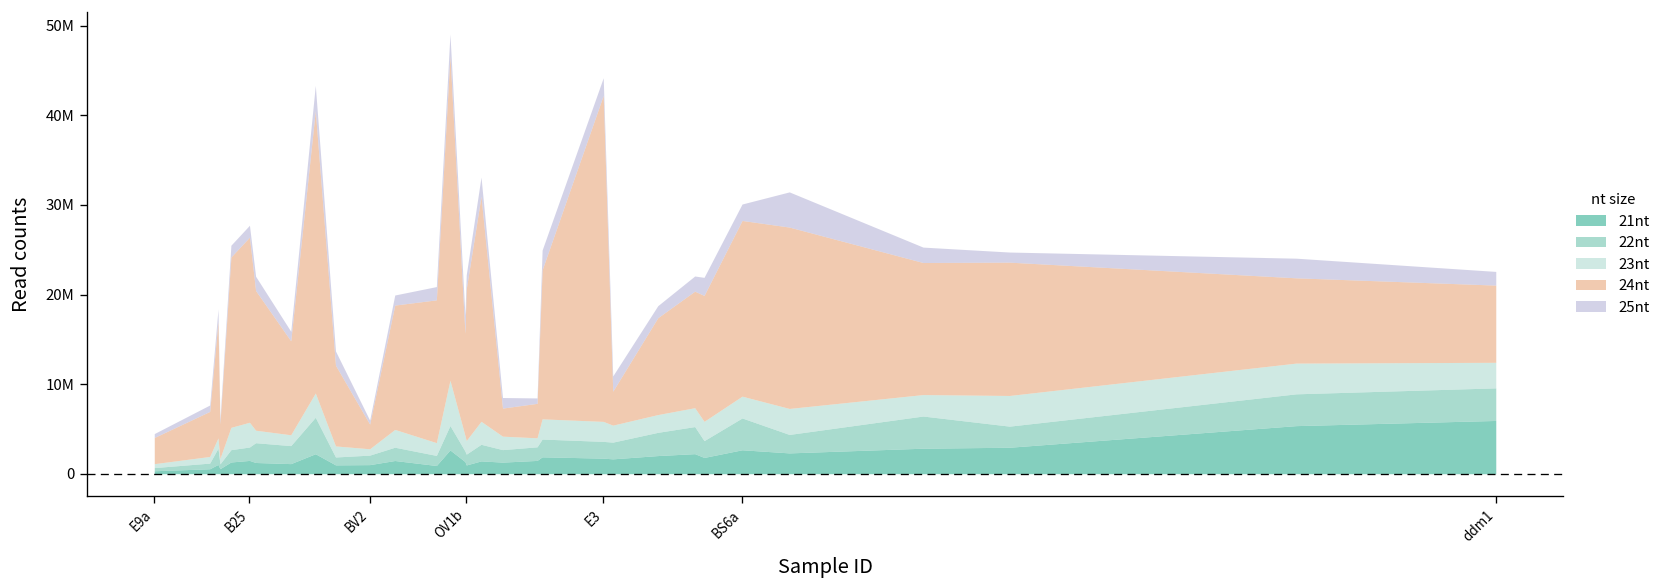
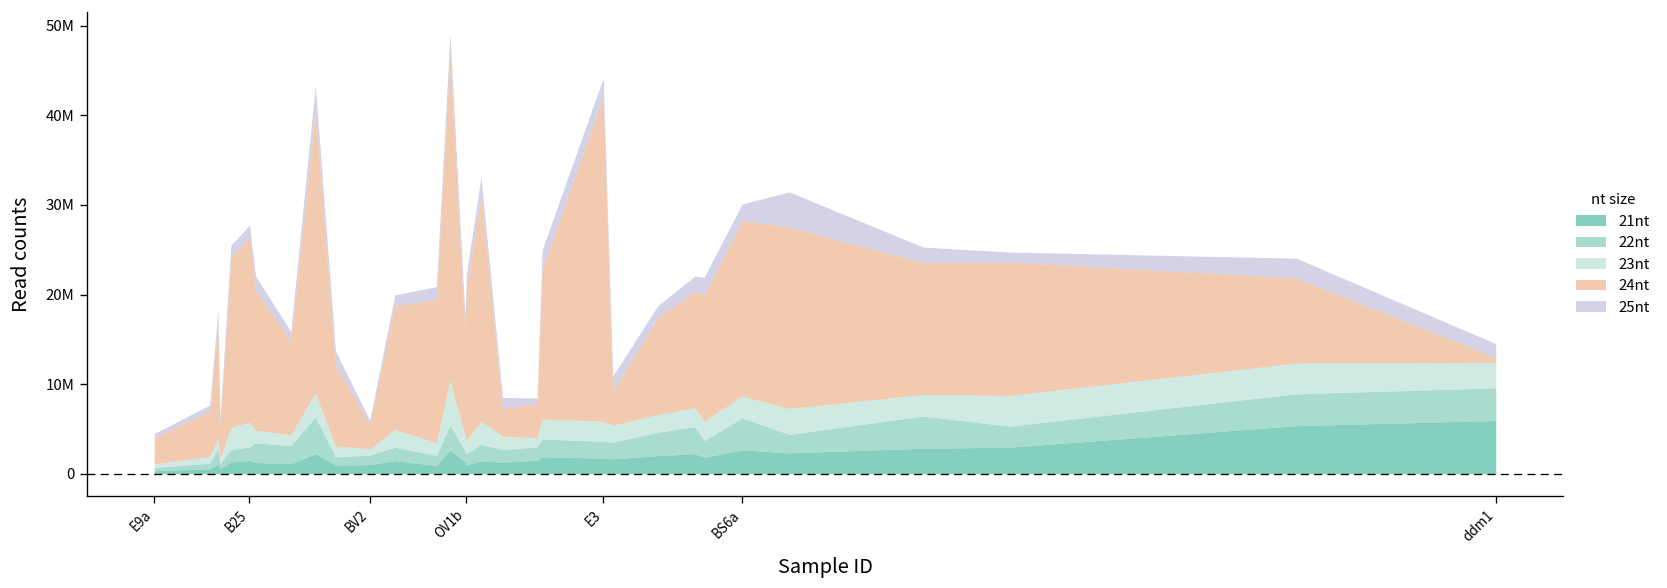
24nt, ddm1: 9000000 -> 1000000
